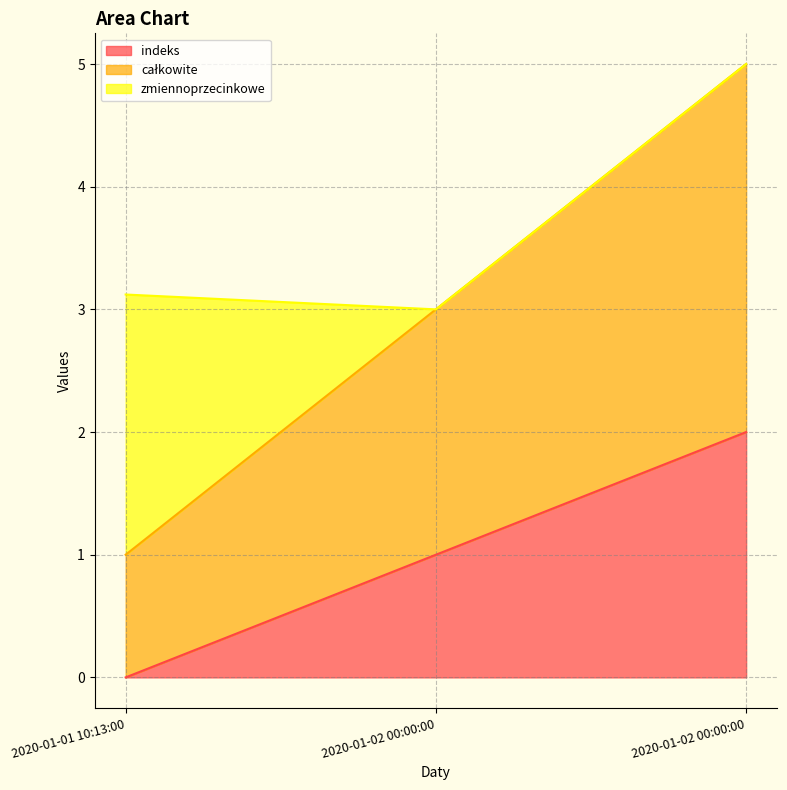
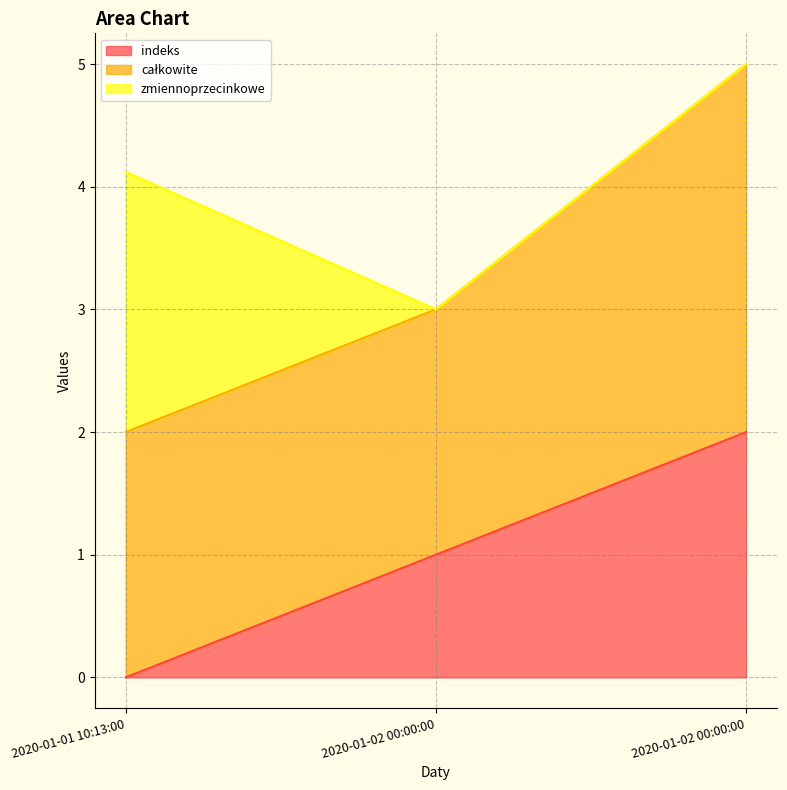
całkowite, 2020-01-01 10:13:00: 1 -> 2
